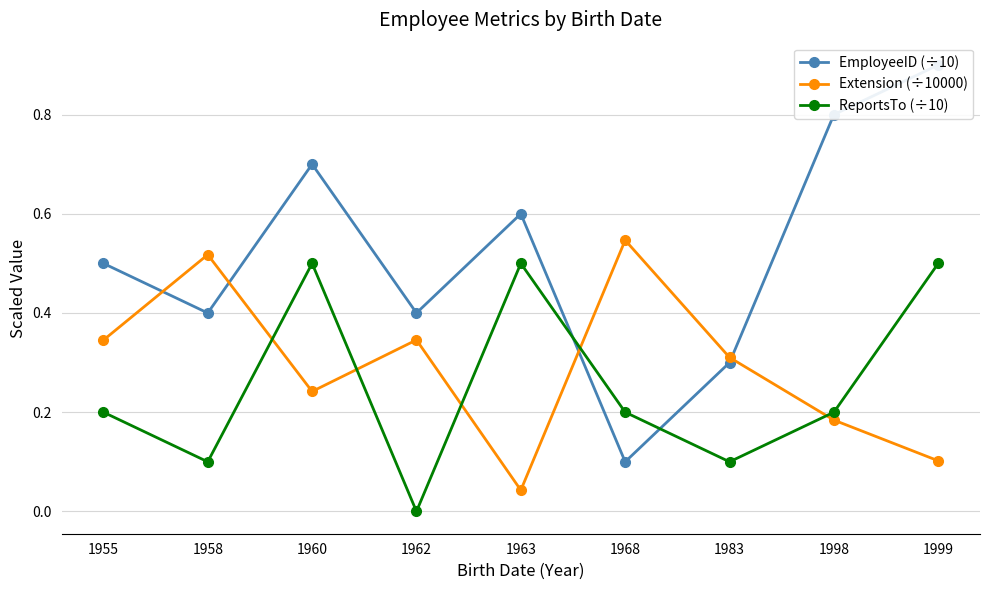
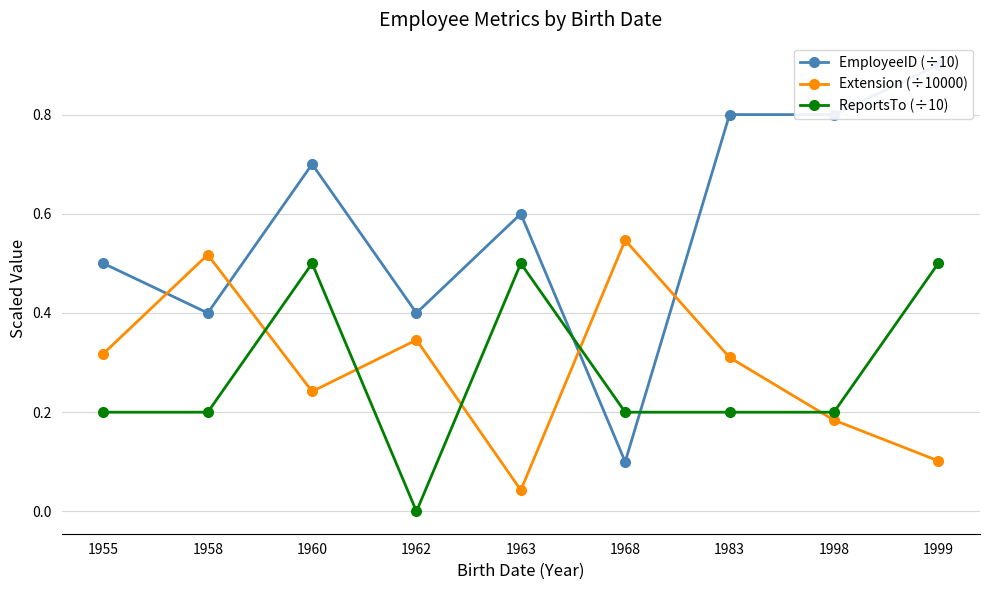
Extension (÷10000), 1955: 0.35 -> 0.32
ReportsTo (÷10), 1958: 0.10 -> 0.20
EmployeeID (÷10), 1983: 0.30 -> 0.80
ReportsTo (÷10), 1983: 0.10 -> 0.20
